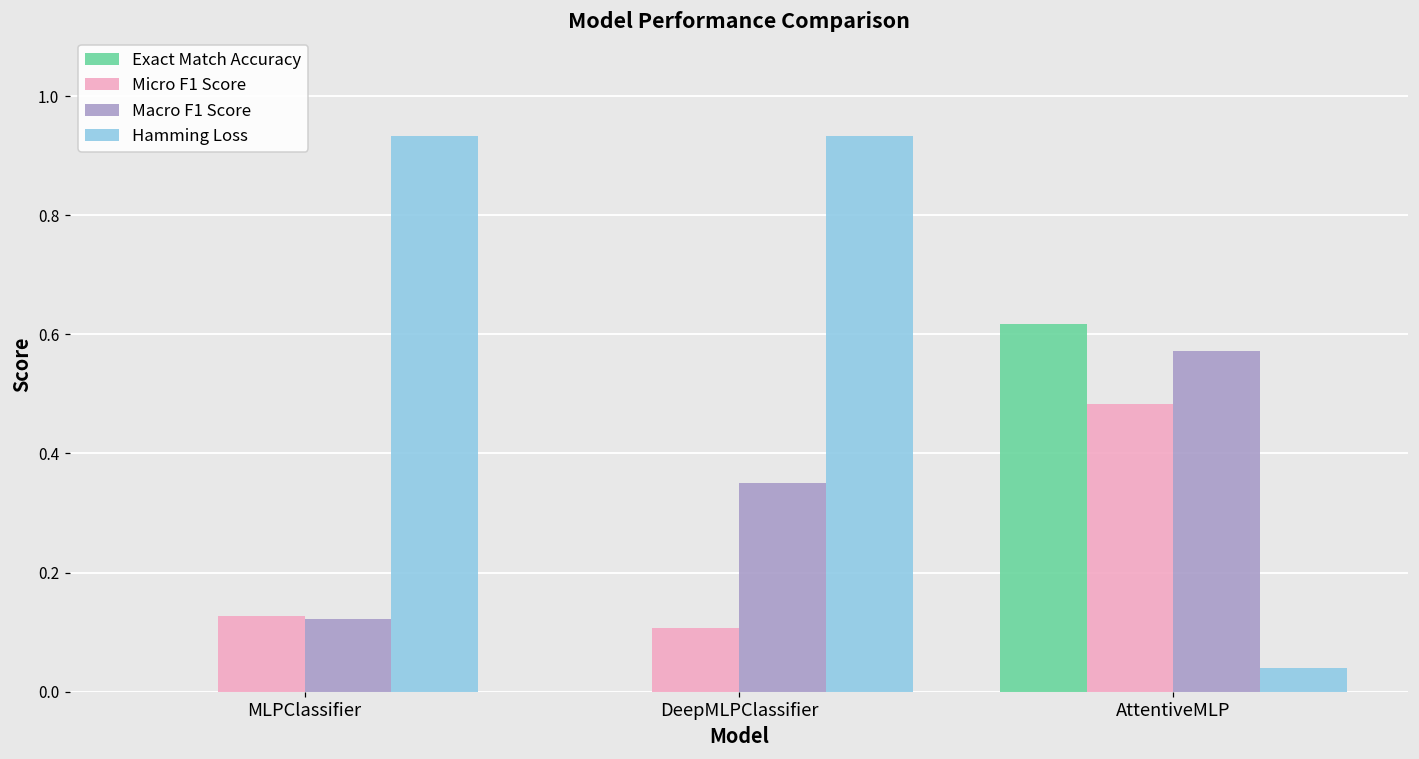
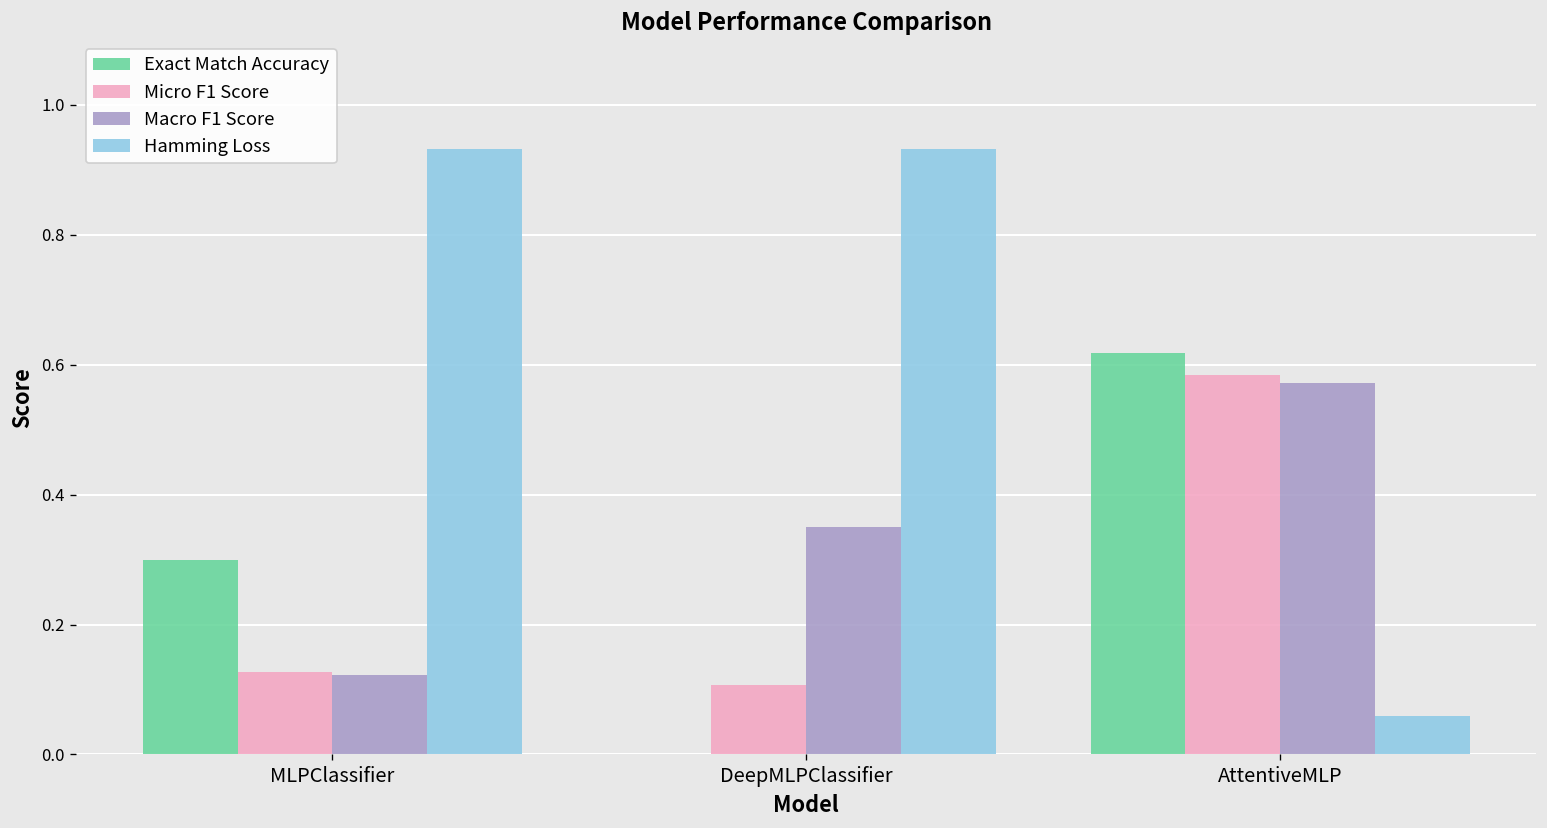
Exact Match Accuracy, MLPClassifier: 0.0 -> 0.3
Micro F1 Score, AttentiveMLP: 0.48 -> 0.58
Hamming Loss, AttentiveMLP: 0.04 -> 0.06
